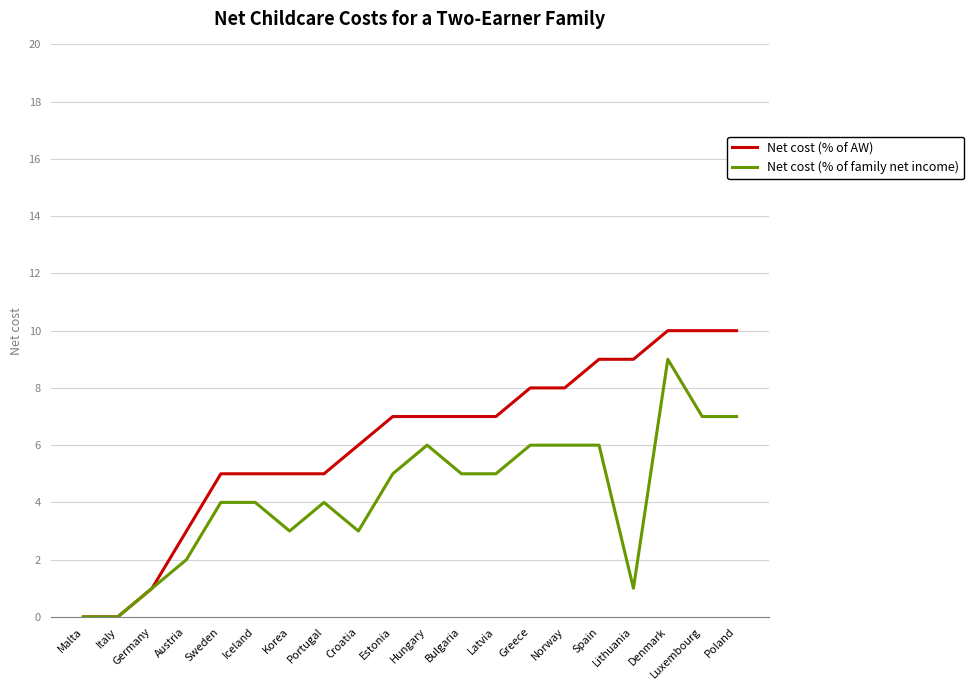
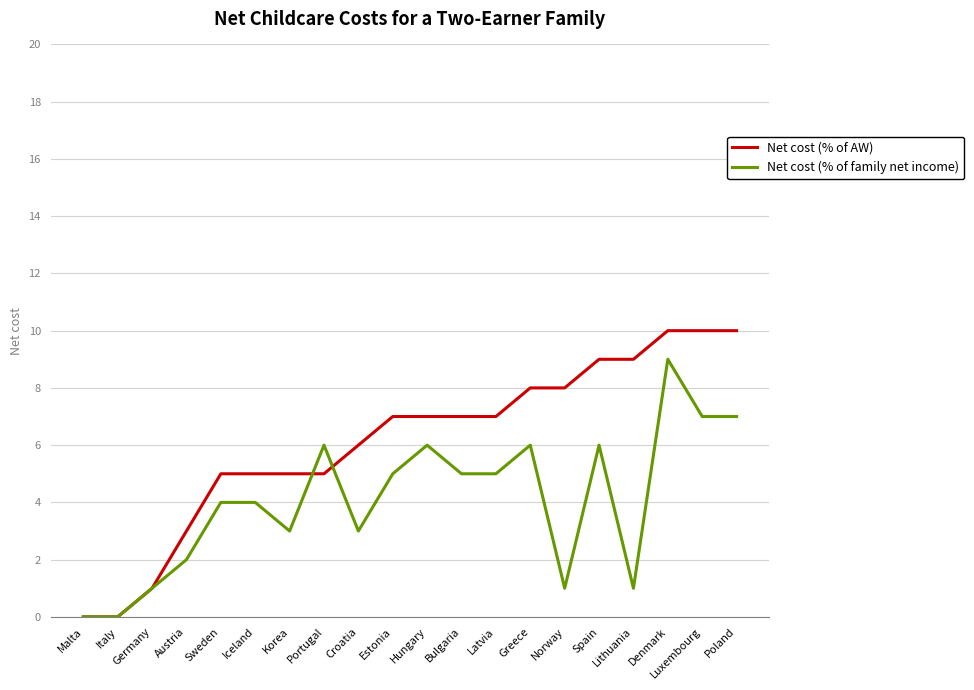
Net cost (% of family net income), Portugal: 4 -> 6
Net cost (% of family net income), Norway: 6 -> 1
